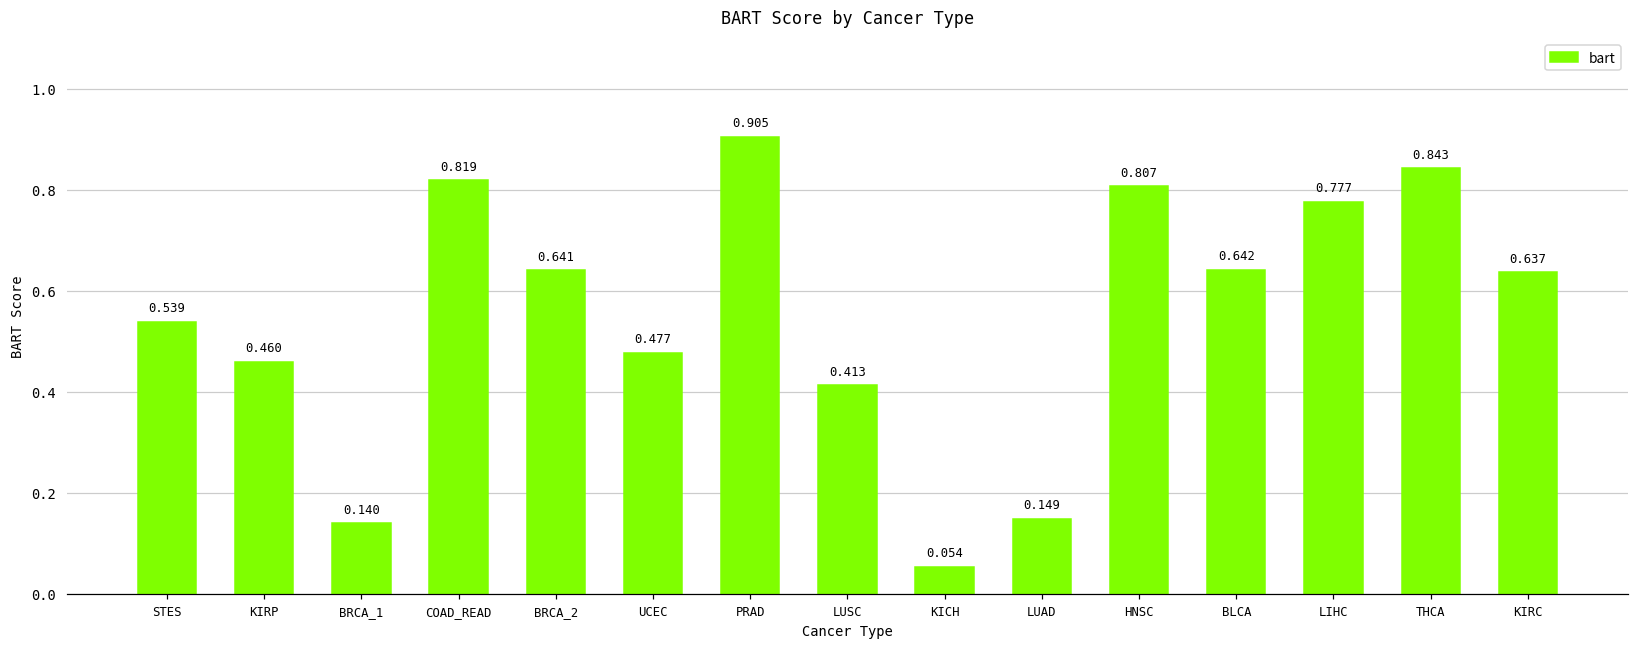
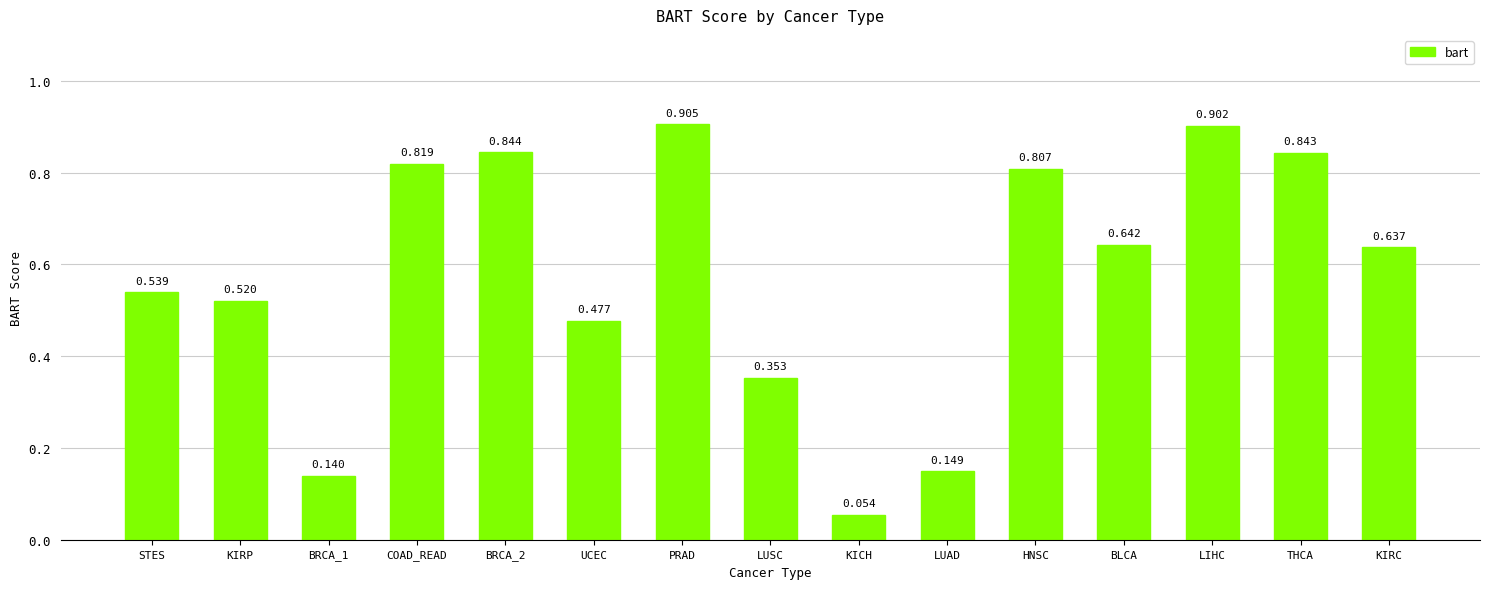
KIRP: 0.460 -> 0.520
BRCA_2: 0.641 -> 0.844
LUSC: 0.413 -> 0.353
LIHC: 0.777 -> 0.902
